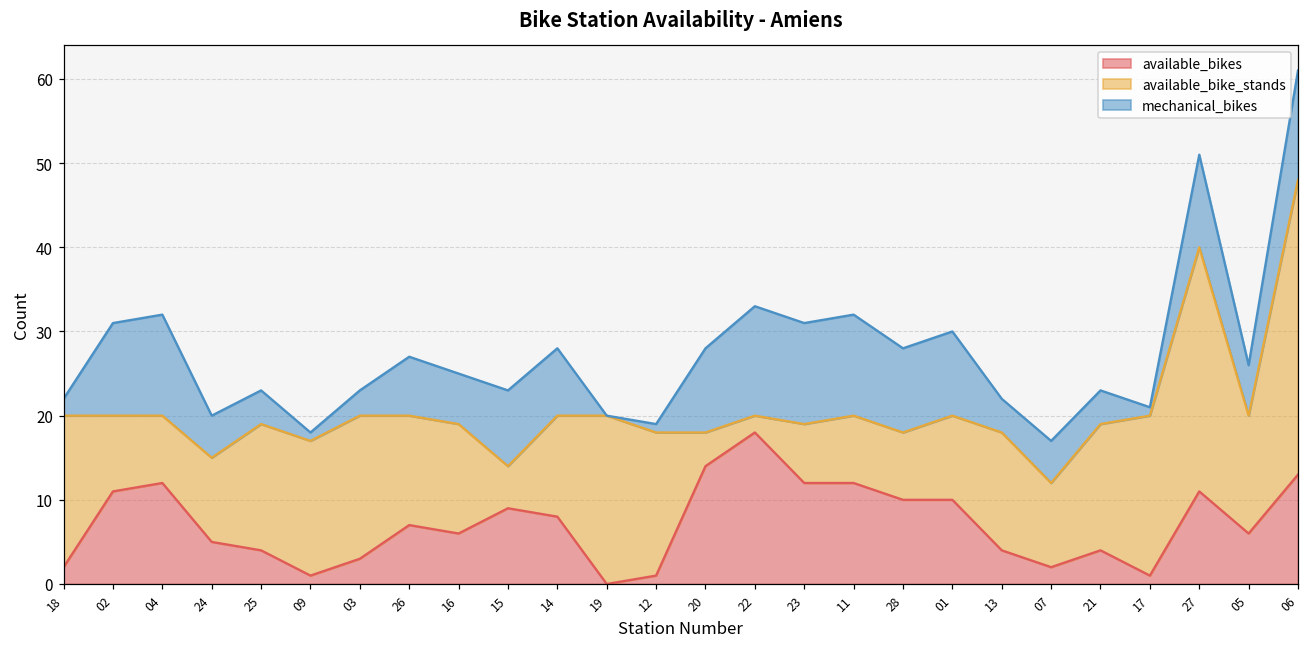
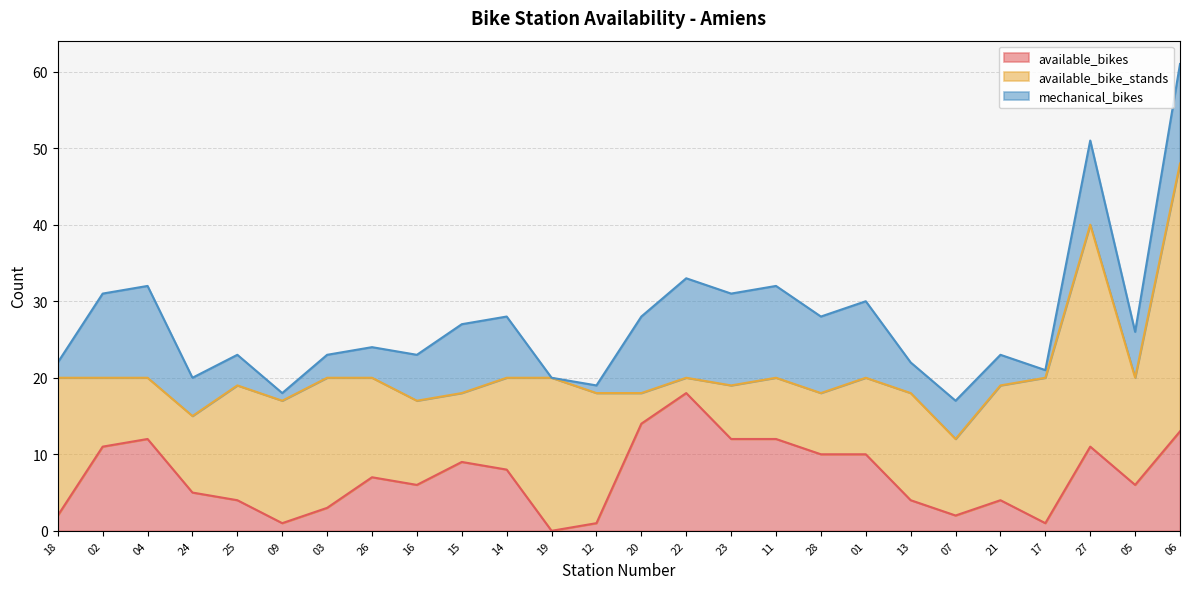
mechanical_bikes, 26: 7 -> 4
available_bike_stands, 16: 13 -> 11
available_bike_stands, 15: 5 -> 9
